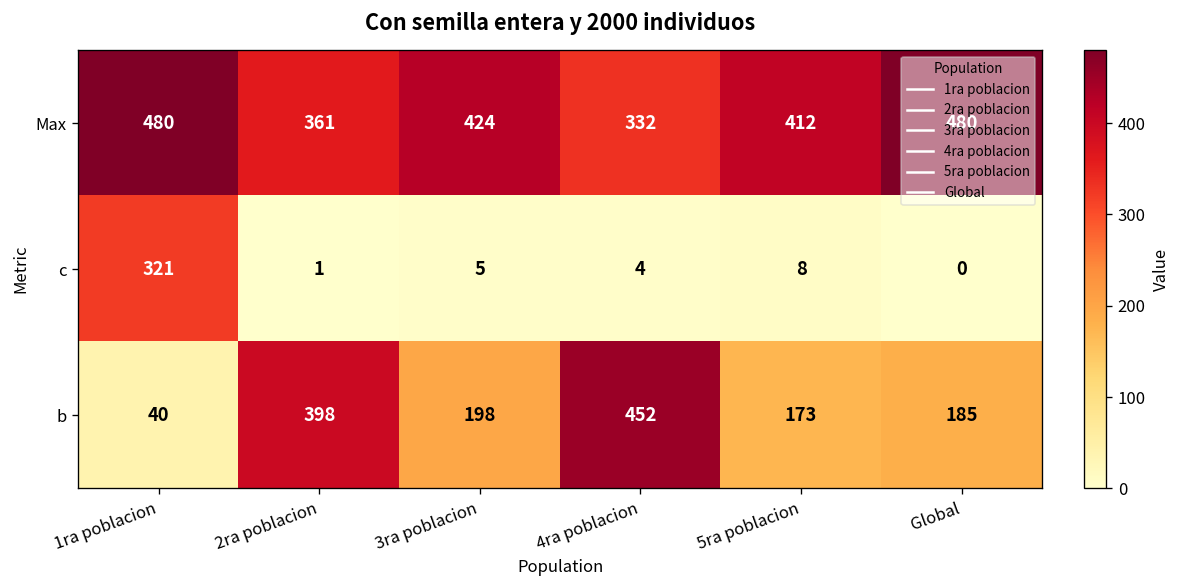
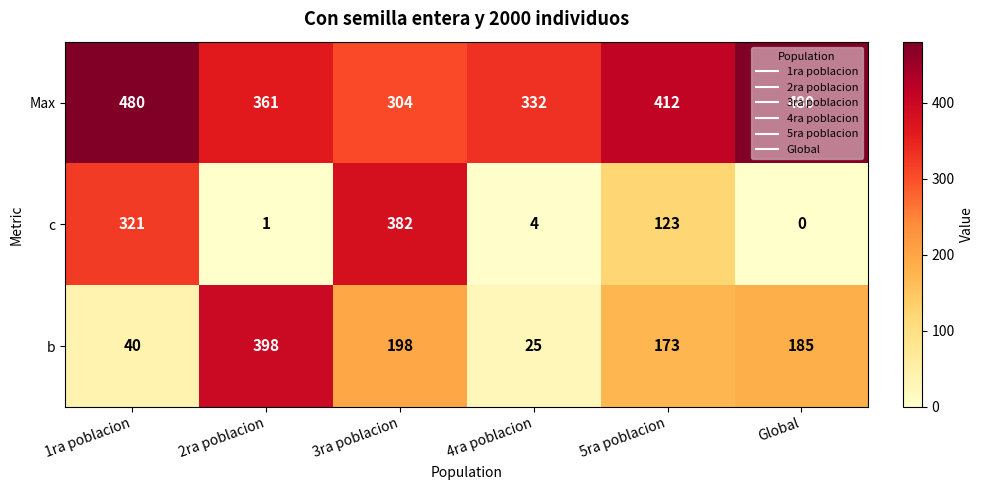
Max, 3ra poblacion: 424 -> 304
c, 3ra poblacion: 5 -> 382
c, 5ra poblacion: 8 -> 123
b, 4ra poblacion: 452 -> 25
